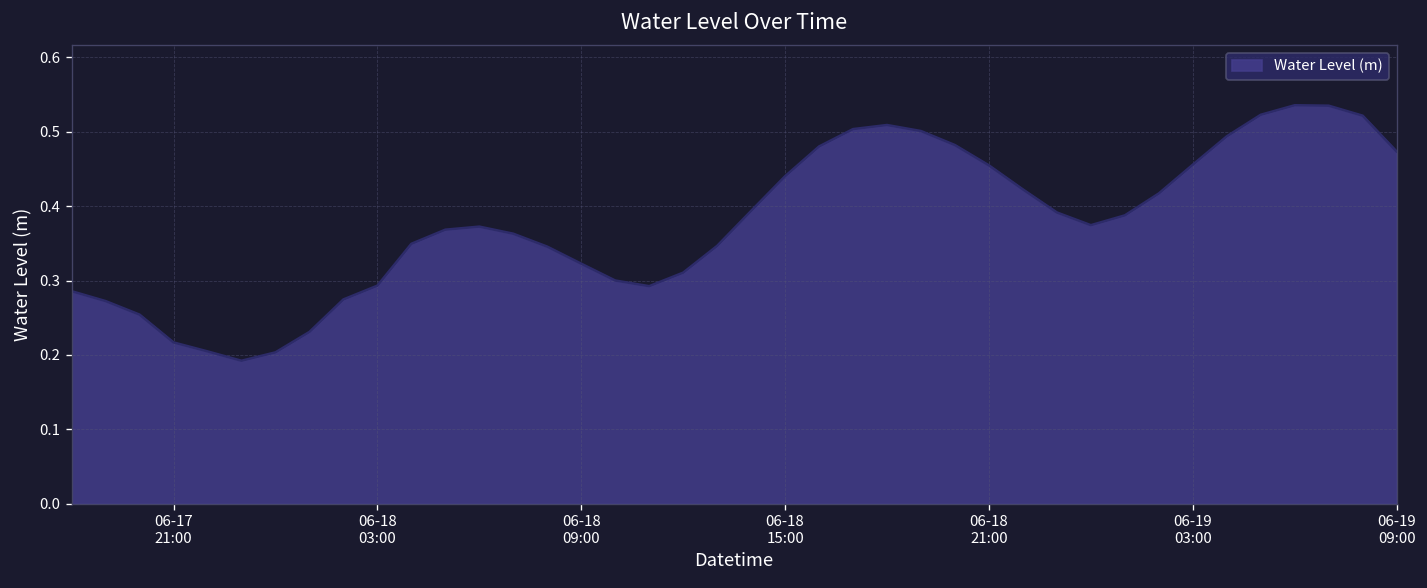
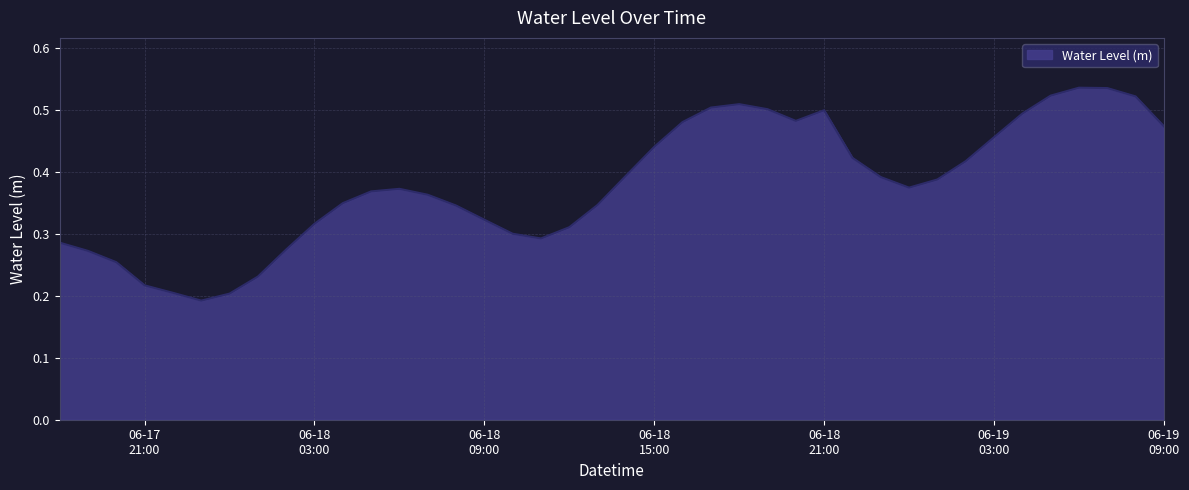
06-18 03:00: 0.29 -> 0.32
06-18 21:00: 0.45 -> 0.50
